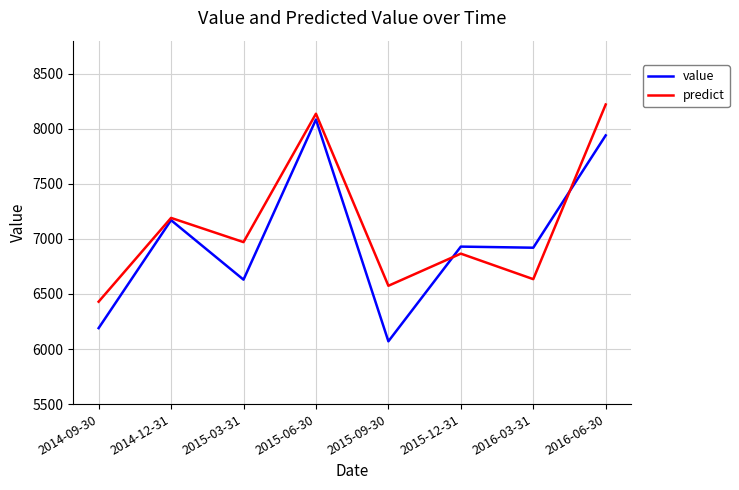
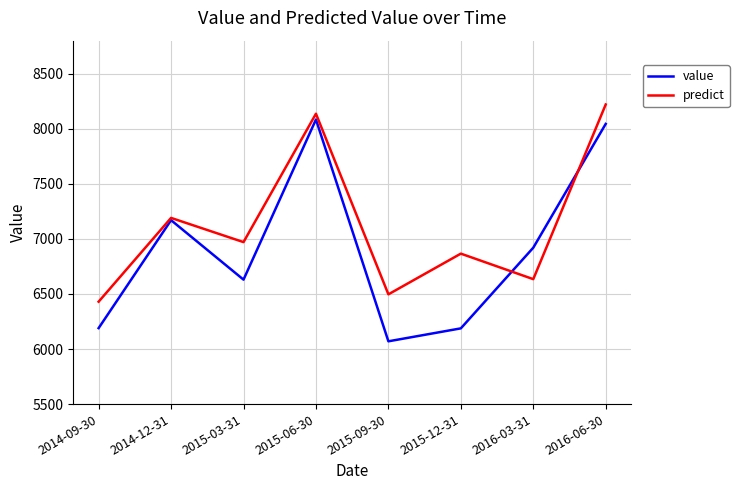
predict, 2015-09-30: 6570 -> 6500
value, 2015-12-31: 6930 -> 6190
value, 2016-06-30: 7940 -> 8040
